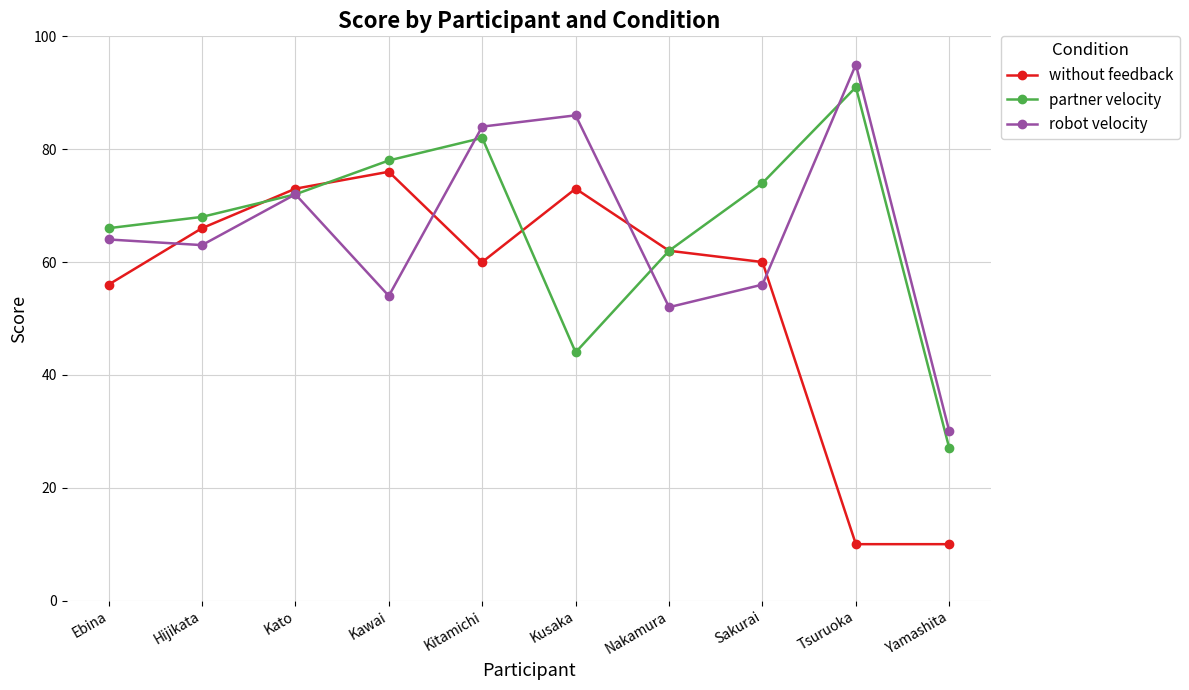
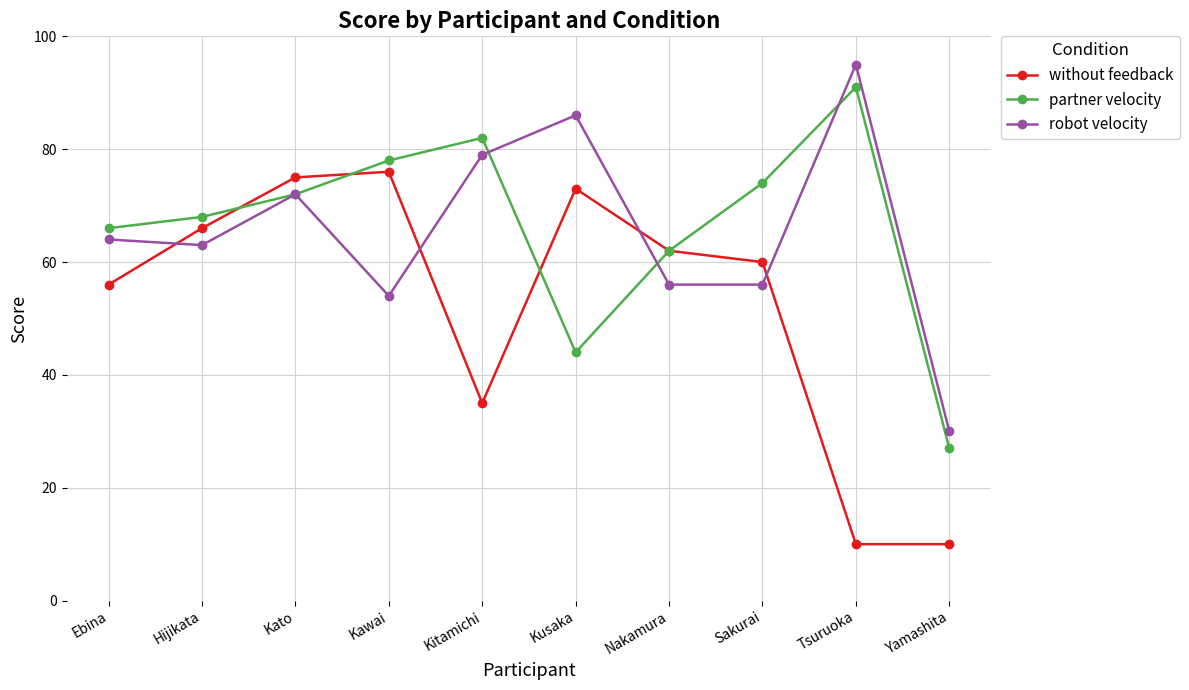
without feedback, Kato: 73 -> 75
without feedback, Kitamichi: 60 -> 35
robot velocity, Kitamichi: 84 -> 79
robot velocity, Nakamura: 52 -> 56
